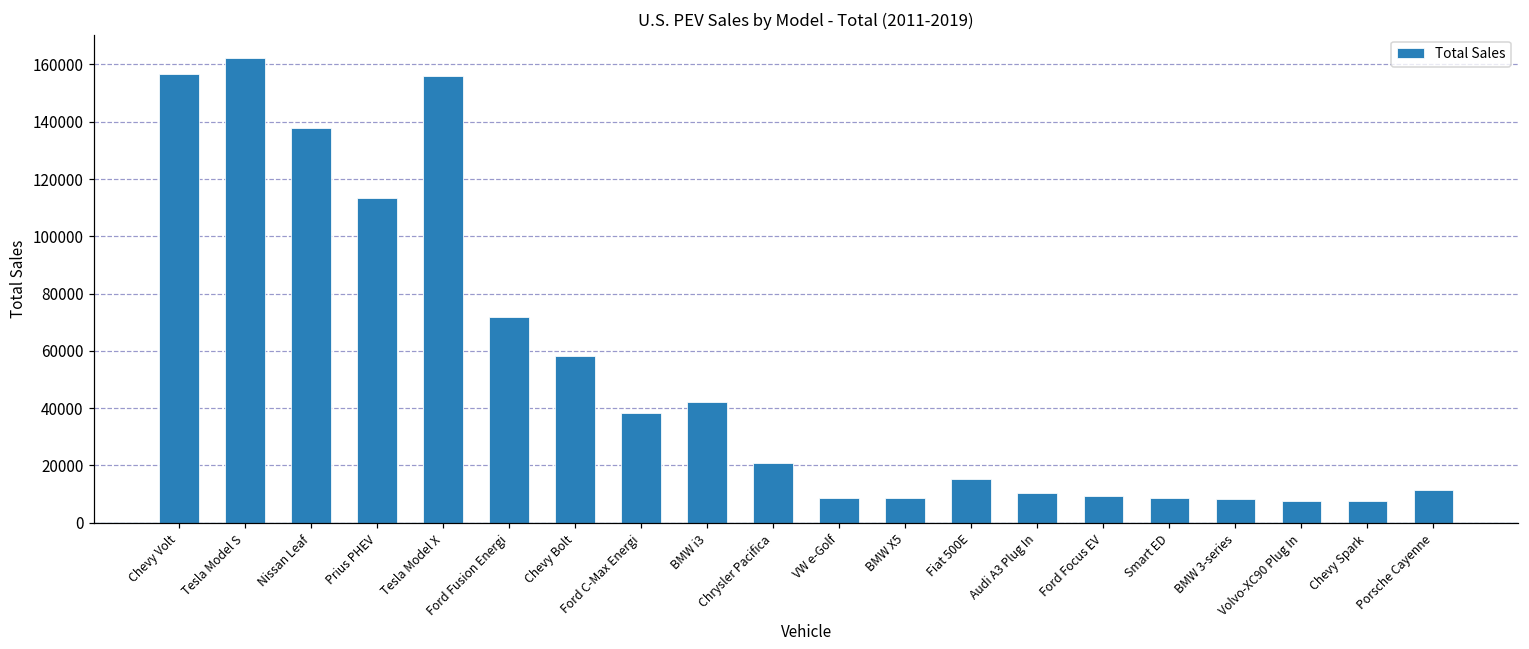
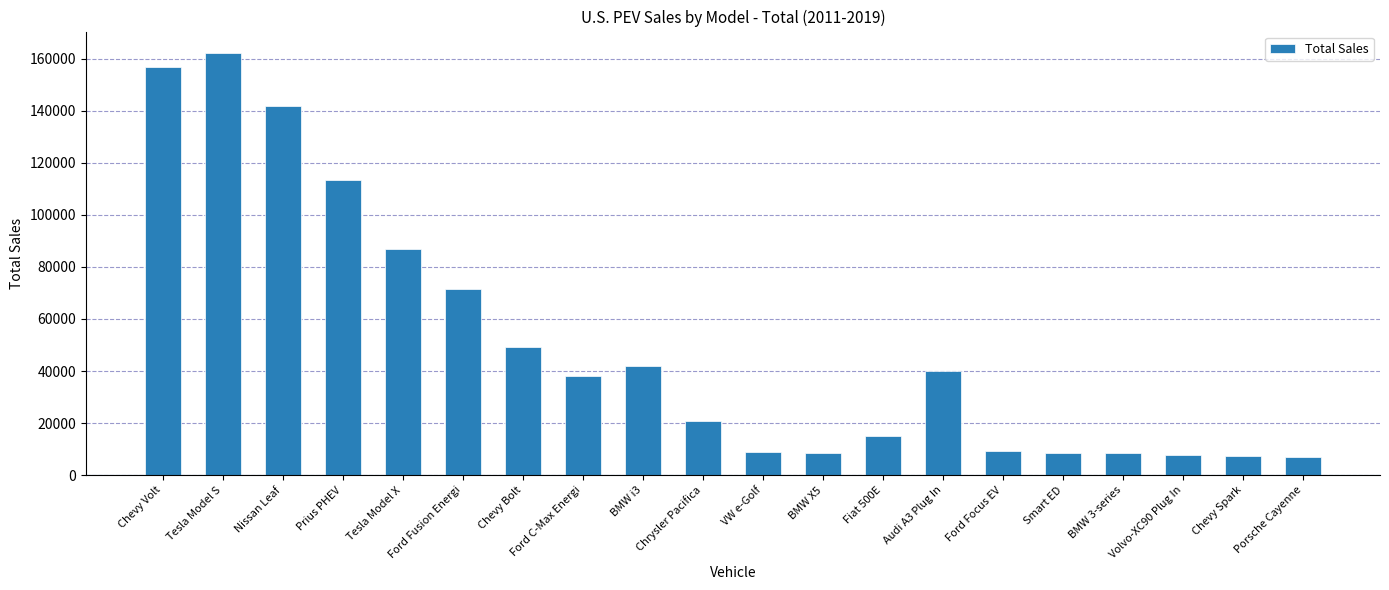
Nissan Leaf: 138000 -> 142000
Tesla Model X: 156000 -> 87000
Chevy Bolt: 58000 -> 49000
Audi A3 Plug In: 10000 -> 40000
Porsche Cayenne: 11000 -> 7000
